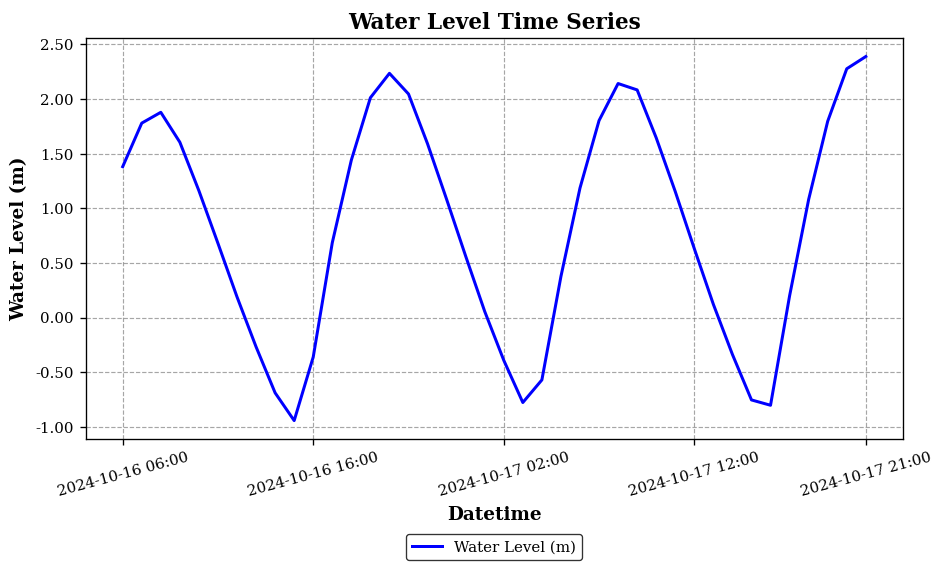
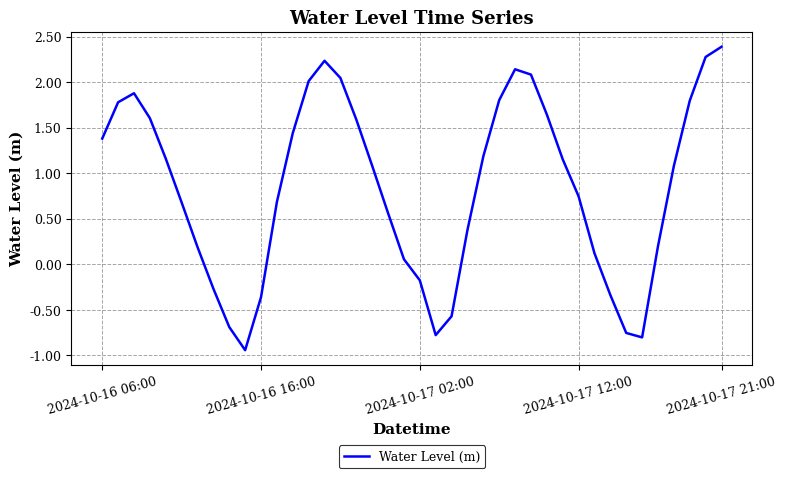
2024-10-17 02:00: -0.4 -> -0.2
2024-10-17 12:00: 0.6 -> 0.7
